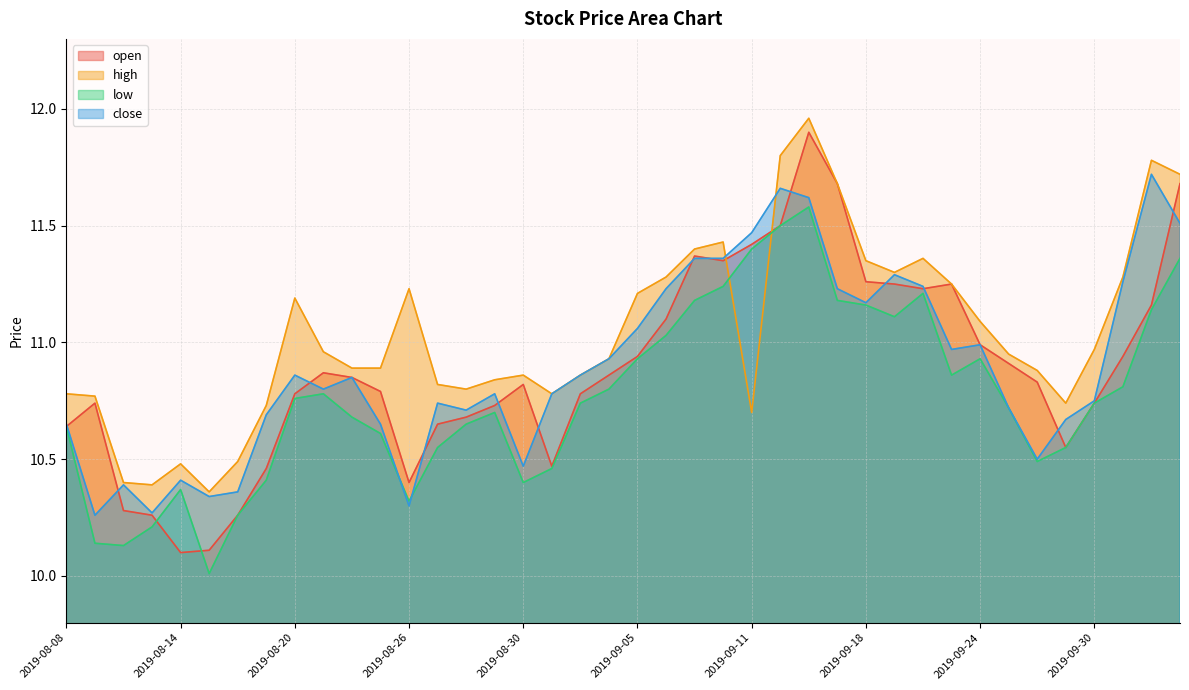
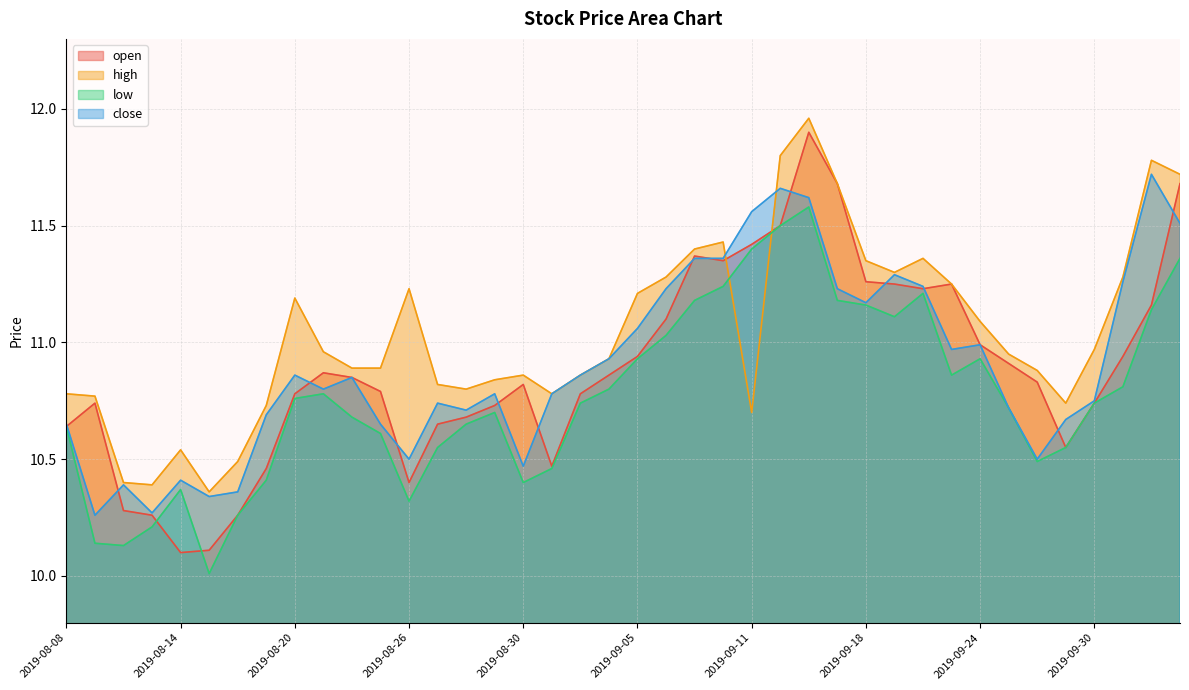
high, 2019-08-14: 10.48 -> 10.54
close, 2019-08-26: 10.3 -> 10.5
close, 2019-09-11: 11.47 -> 11.56
